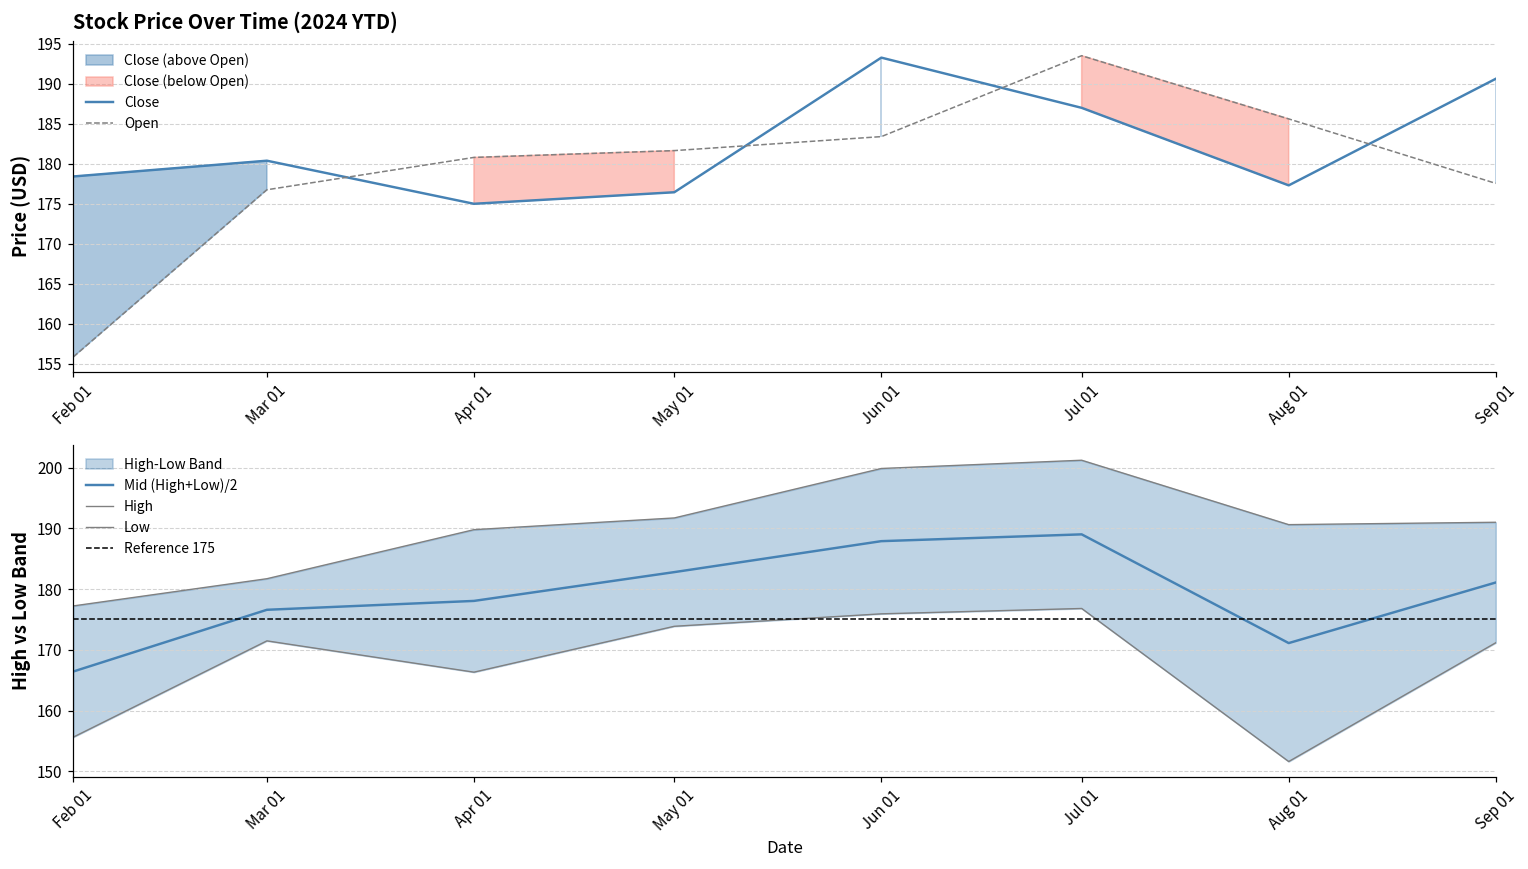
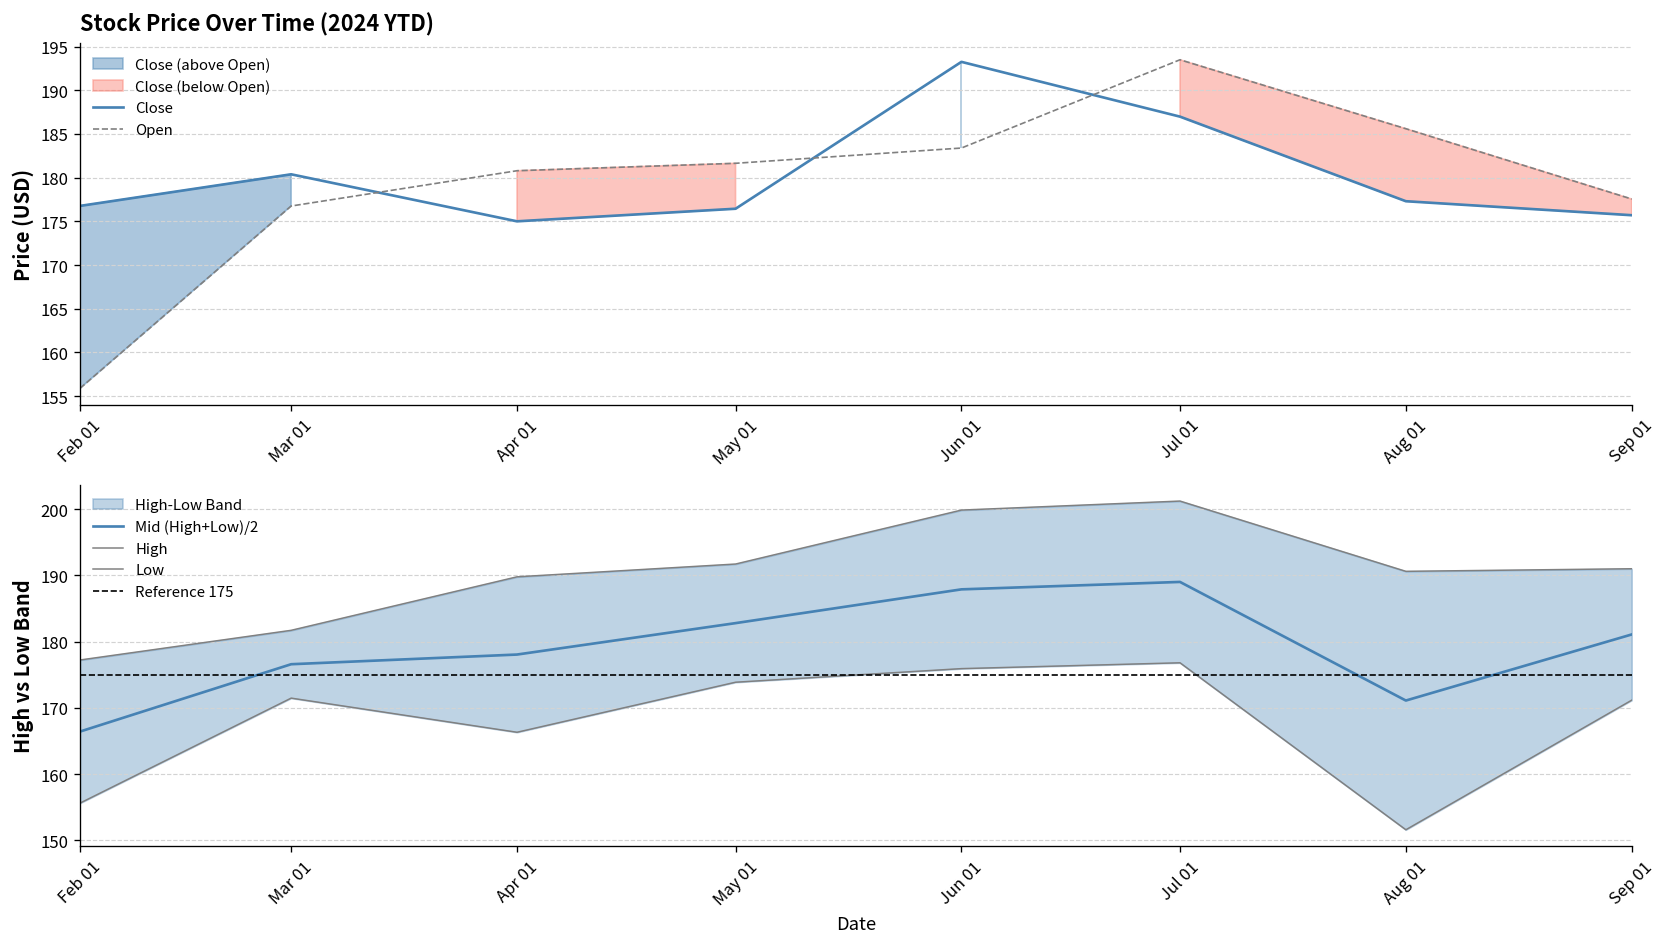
Stock Price Over Time (2024 YTD), Close, Feb 01: 178 -> 177
Stock Price Over Time (2024 YTD), Close, Sep 01: 191 -> 176
